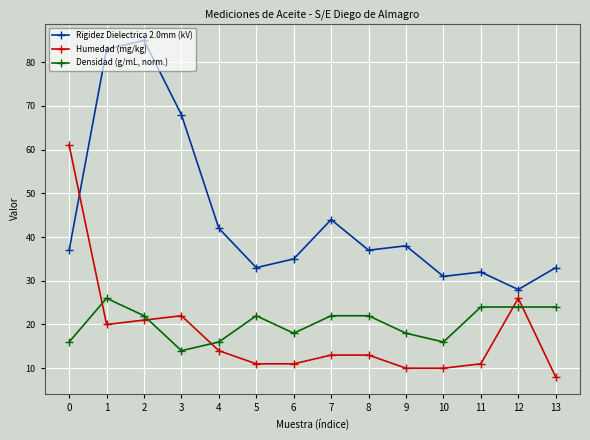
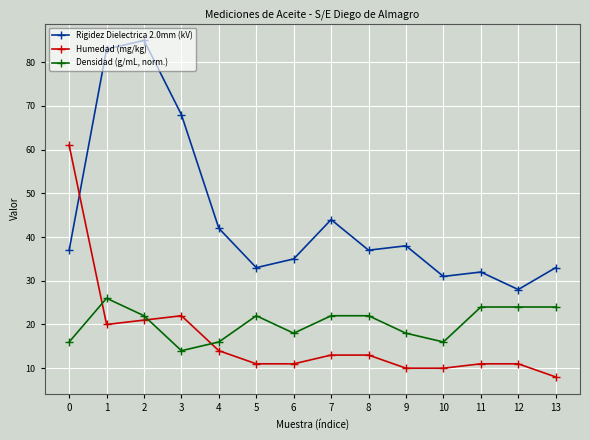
Humedad (mg/kg), 12: 26 -> 11
